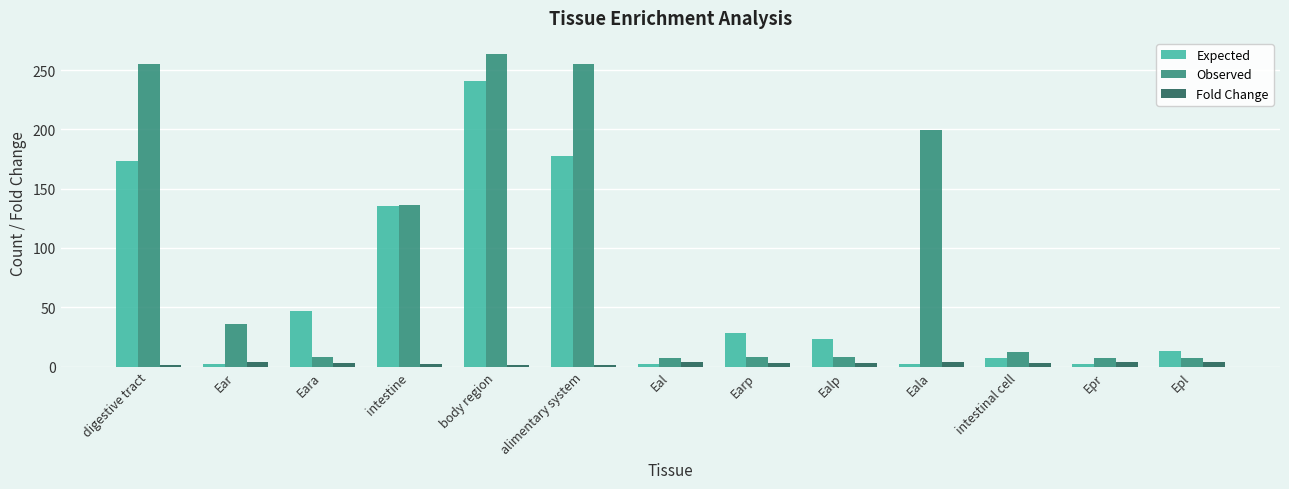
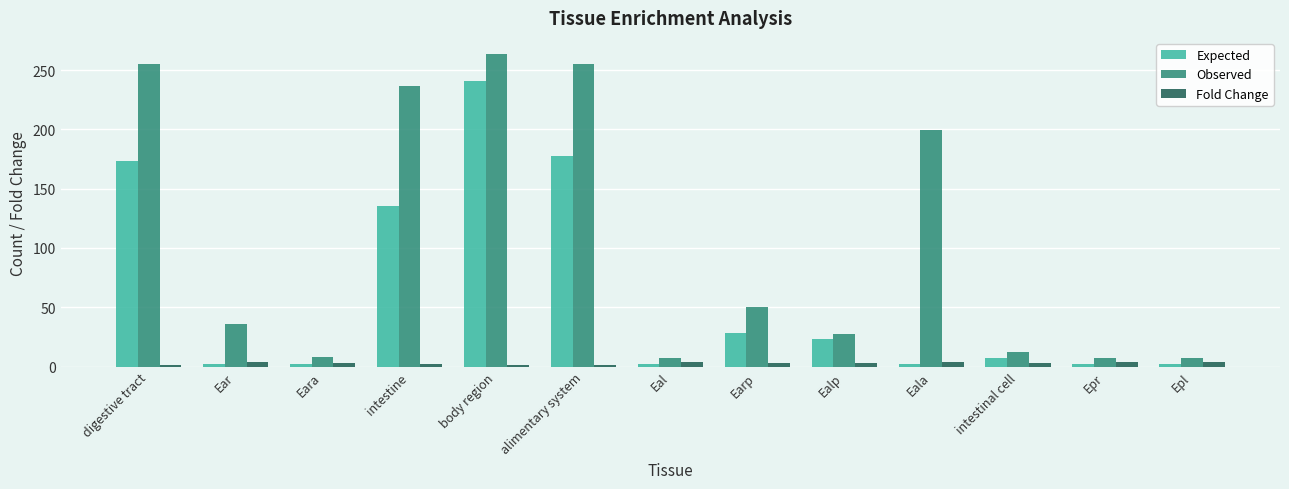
Expected, Eara: 47 -> 2
Observed, intestine: 136 -> 237
Observed, Earp: 8 -> 50
Observed, Ealp: 8 -> 28
Expected, Epl: 13 -> 2
